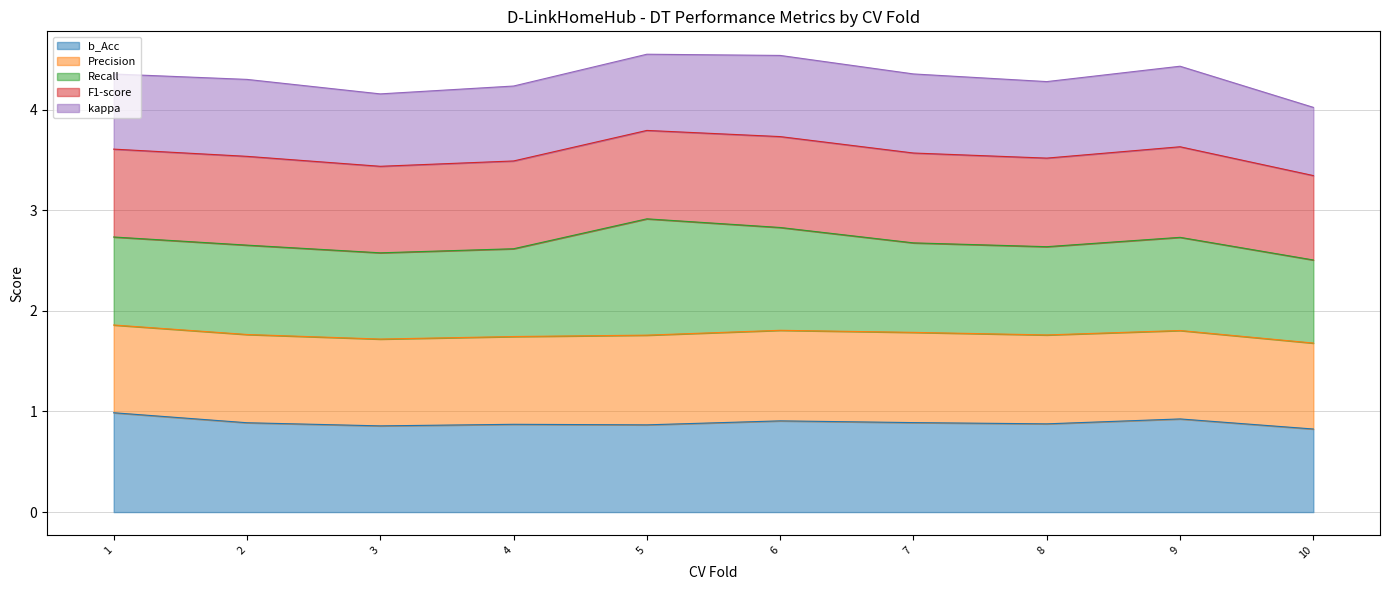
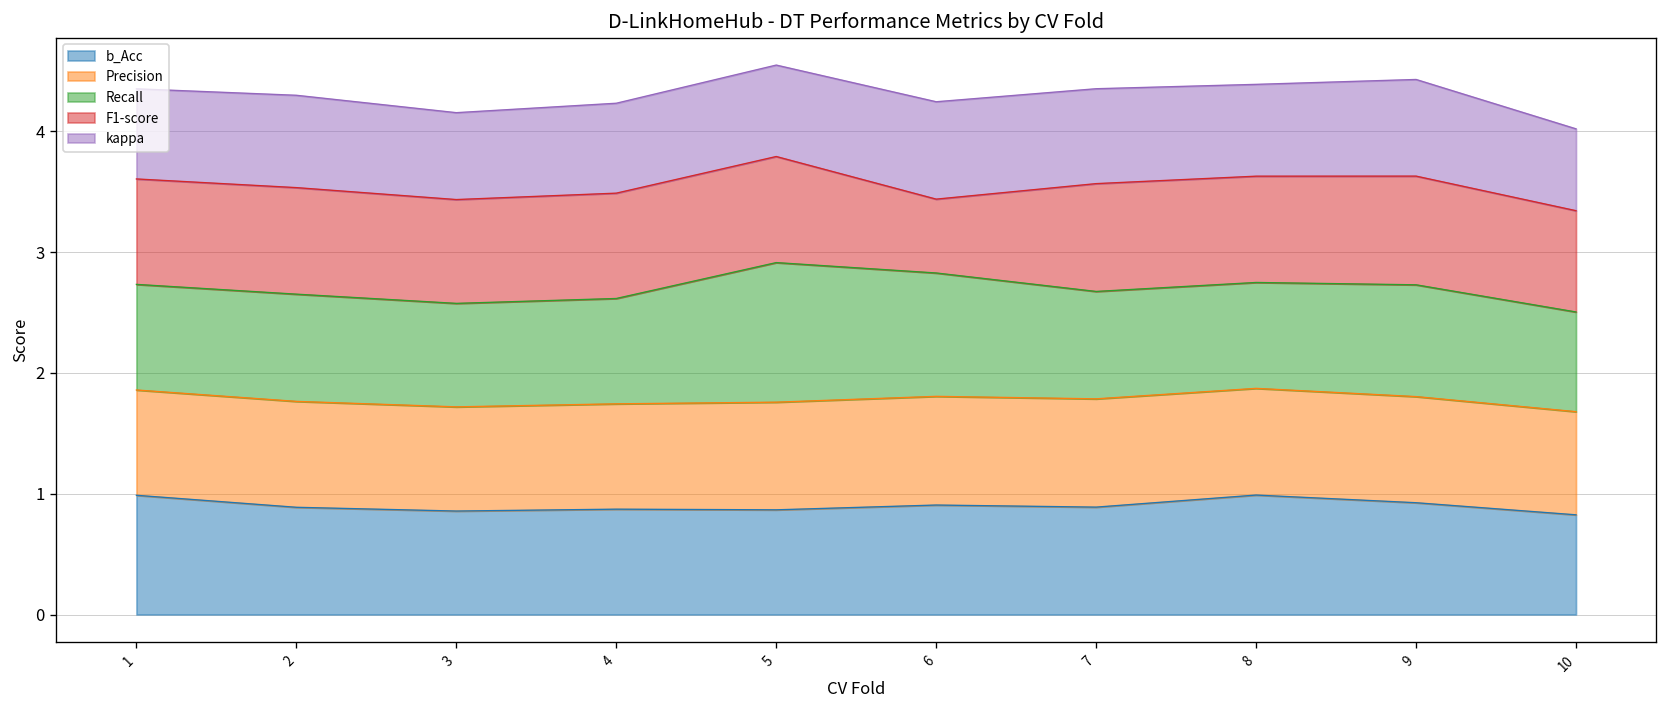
F1-score, 6: 0.90 -> 0.61
b_Acc, 8: 0.88 -> 0.99
